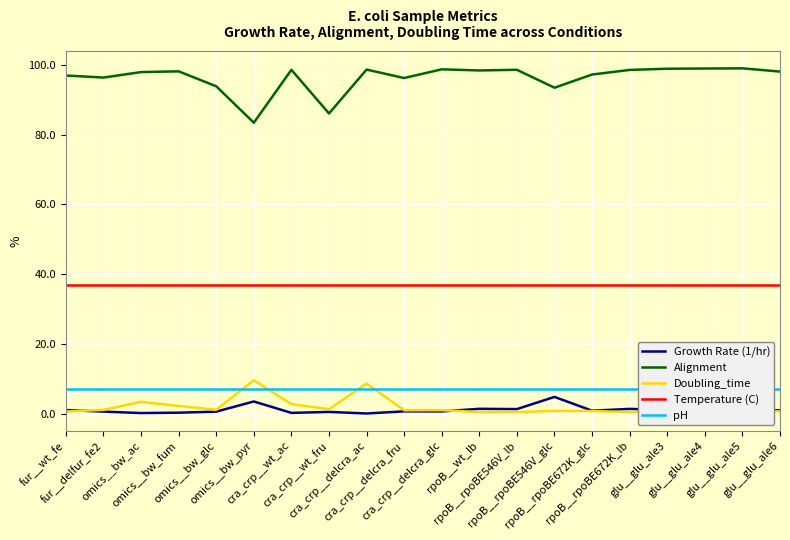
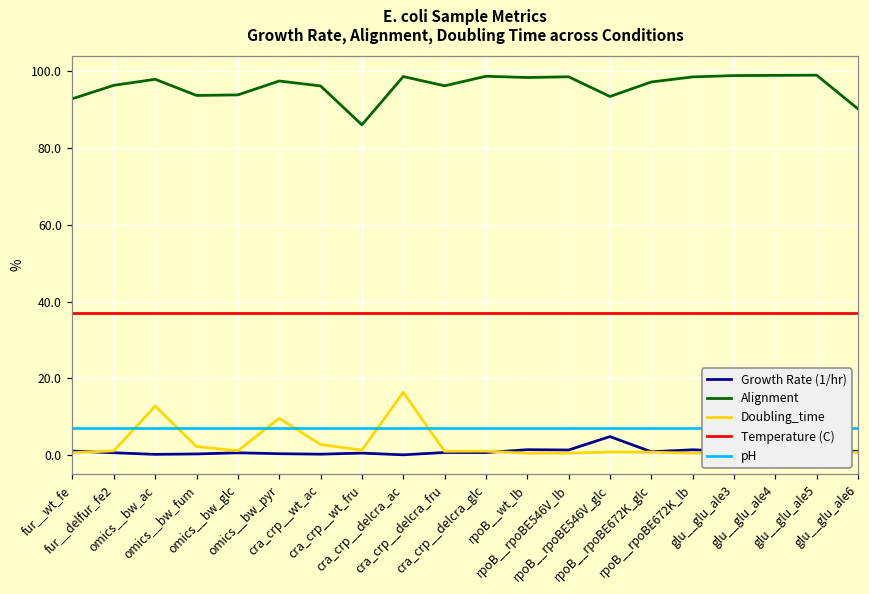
Alignment, fur__wt_fe: 97 -> 93
Doubling_time, omics__bw_ac: 3 -> 13
Alignment, omics__bw_fum: 98 -> 94
Growth Rate (1/hr), omics__bw_pyr: 4 -> 0
Alignment, omics__bw_pyr: 83 -> 97
Alignment, cra_crp__wt_ac: 99 -> 96
Doubling_time, cra_crp__delcra_ac: 9 -> 16
Alignment, glu__glu_ale6: 98 -> 90
